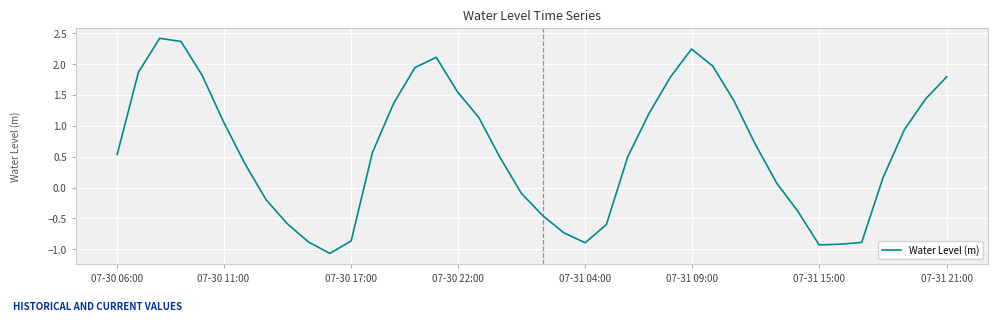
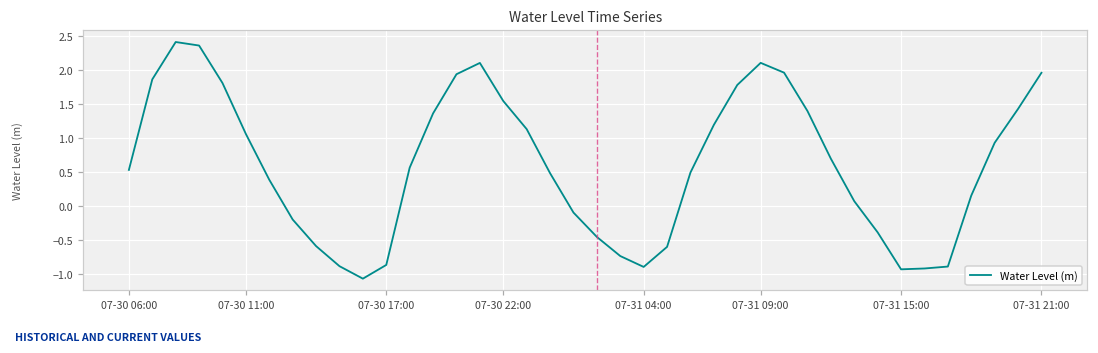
07-31 09:00: 2.2 -> 2.1
07-31 21:00: 1.8 -> 2.0
